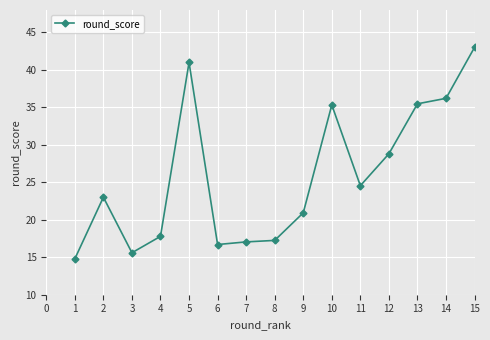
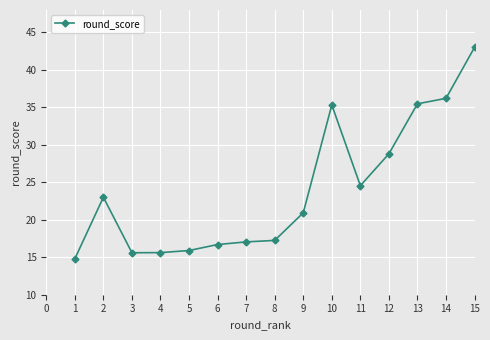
4: 18 -> 16
5: 41 -> 16
